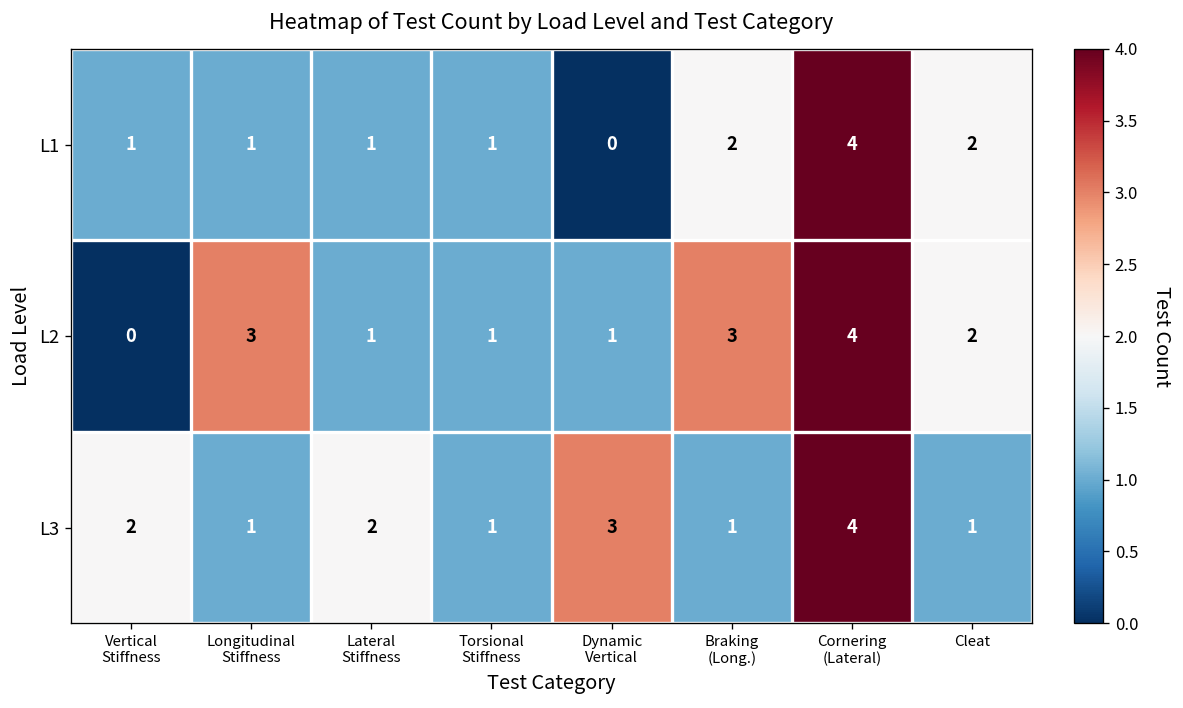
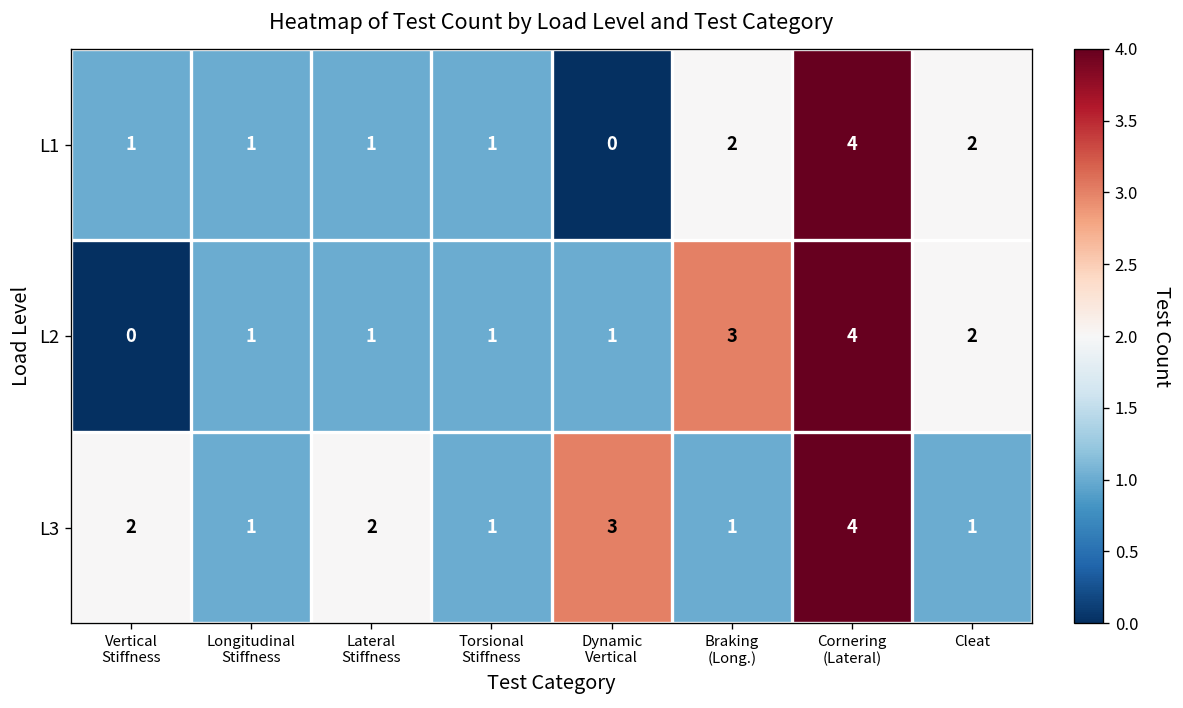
L2, Longitudinal Stiffness: 3 -> 1
